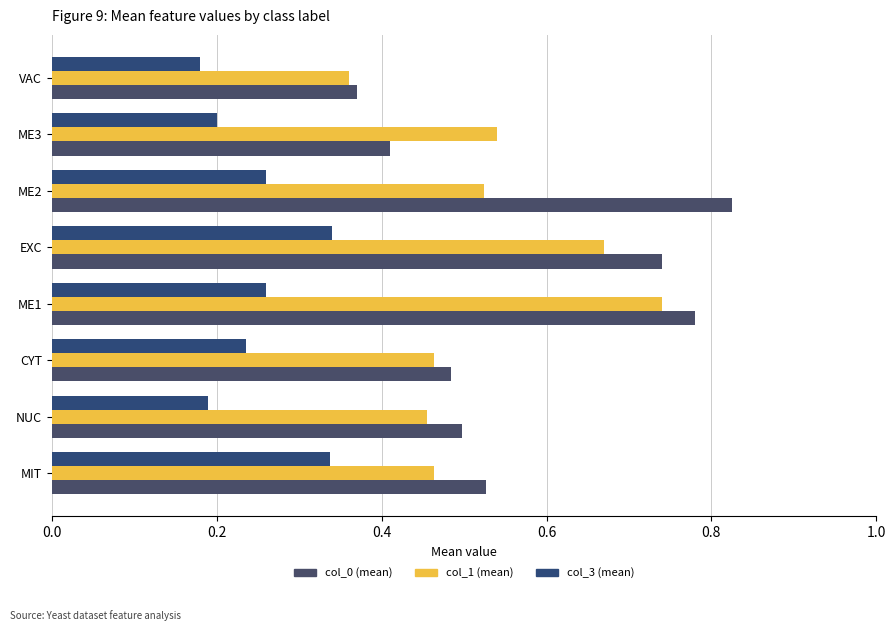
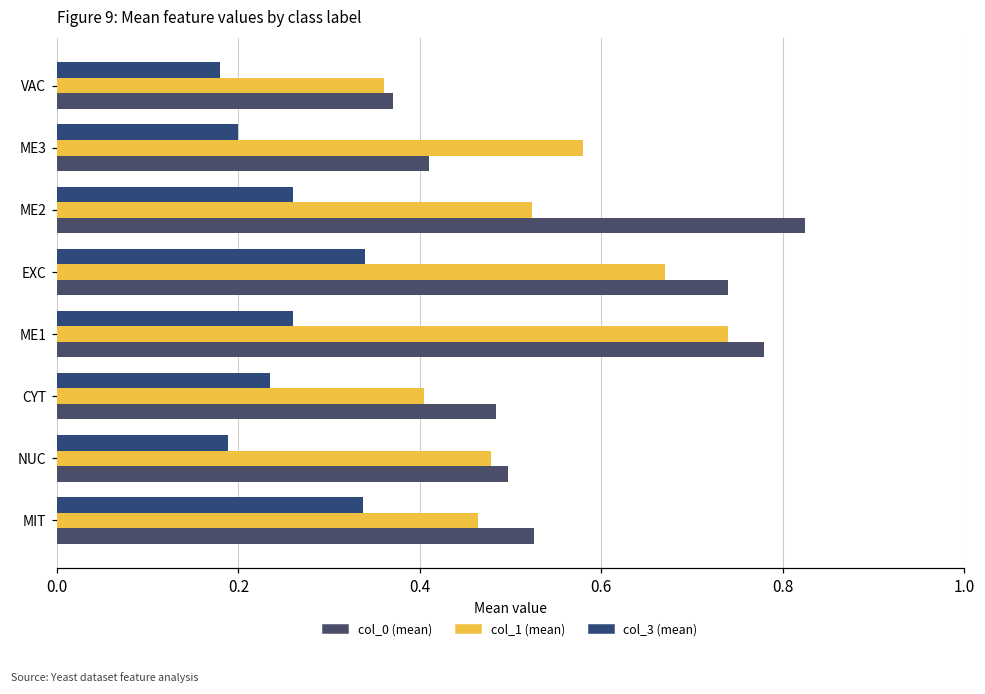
col_1 (mean), ME3: 0.54 -> 0.58
col_1 (mean), CYT: 0.46 -> 0.41
col_1 (mean), NUC: 0.46 -> 0.48
